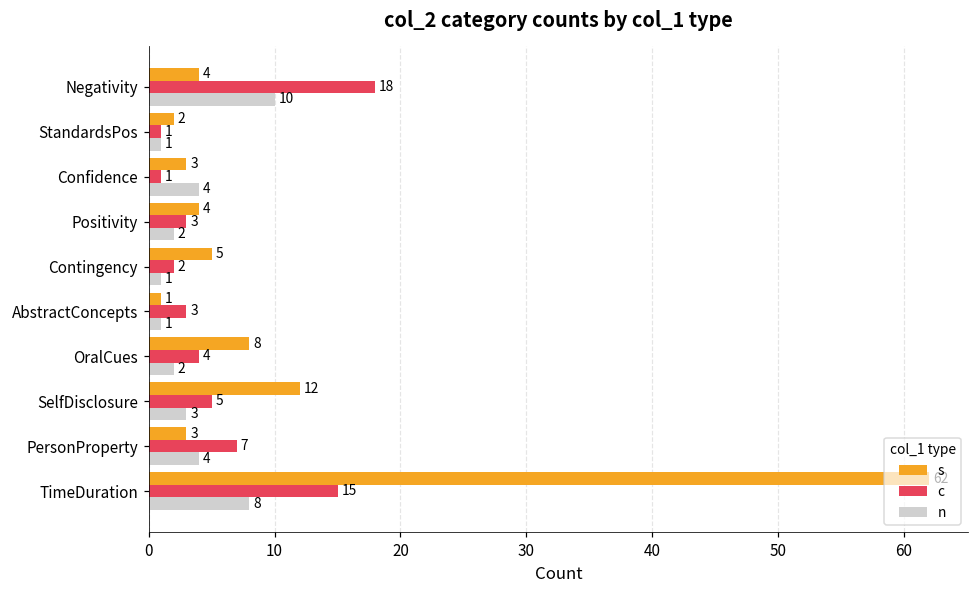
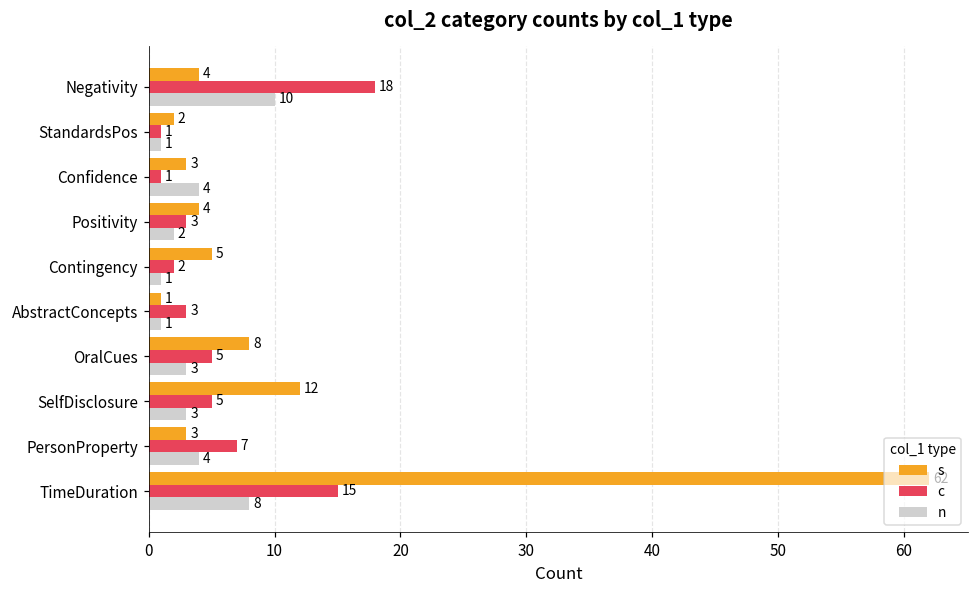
c, OralCues: 4 -> 5
n, OralCues: 2 -> 3
